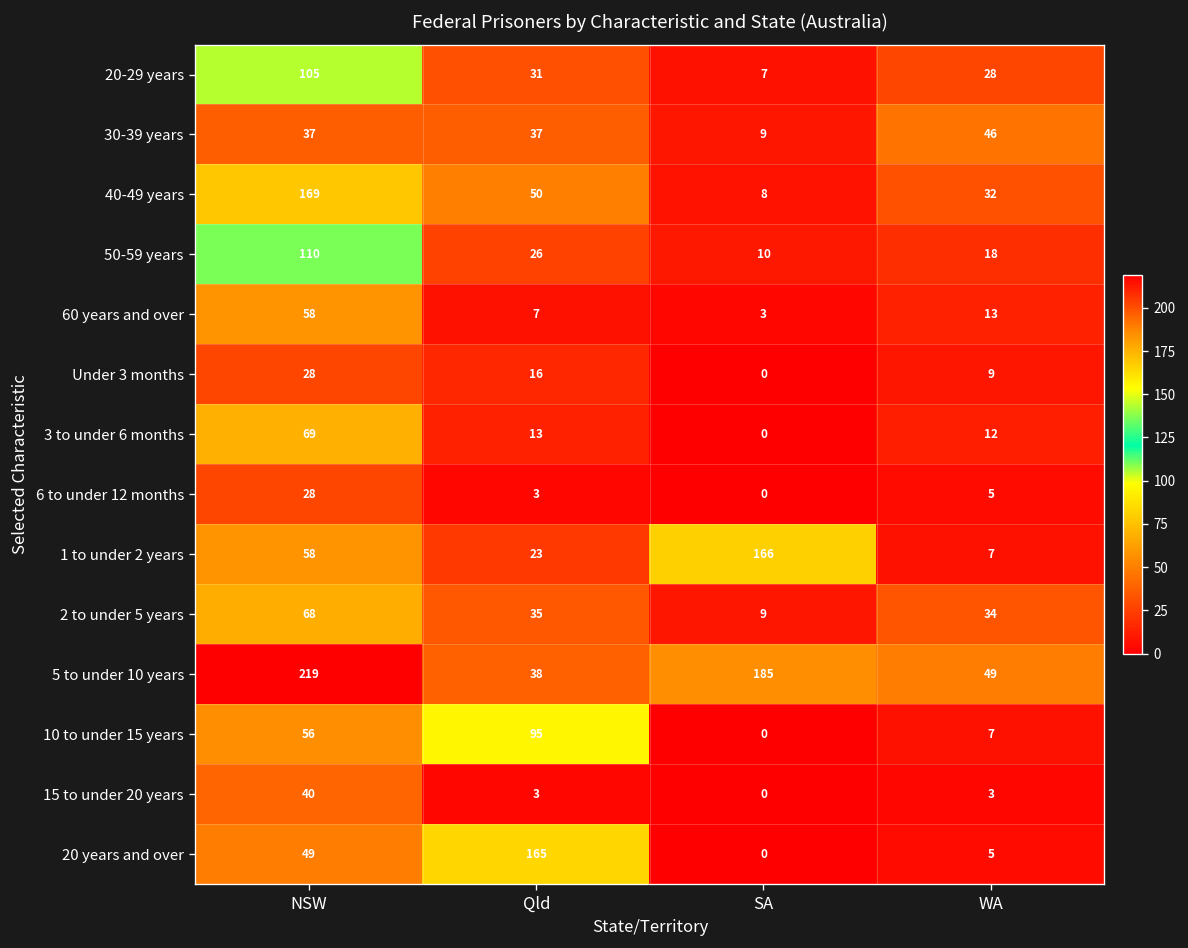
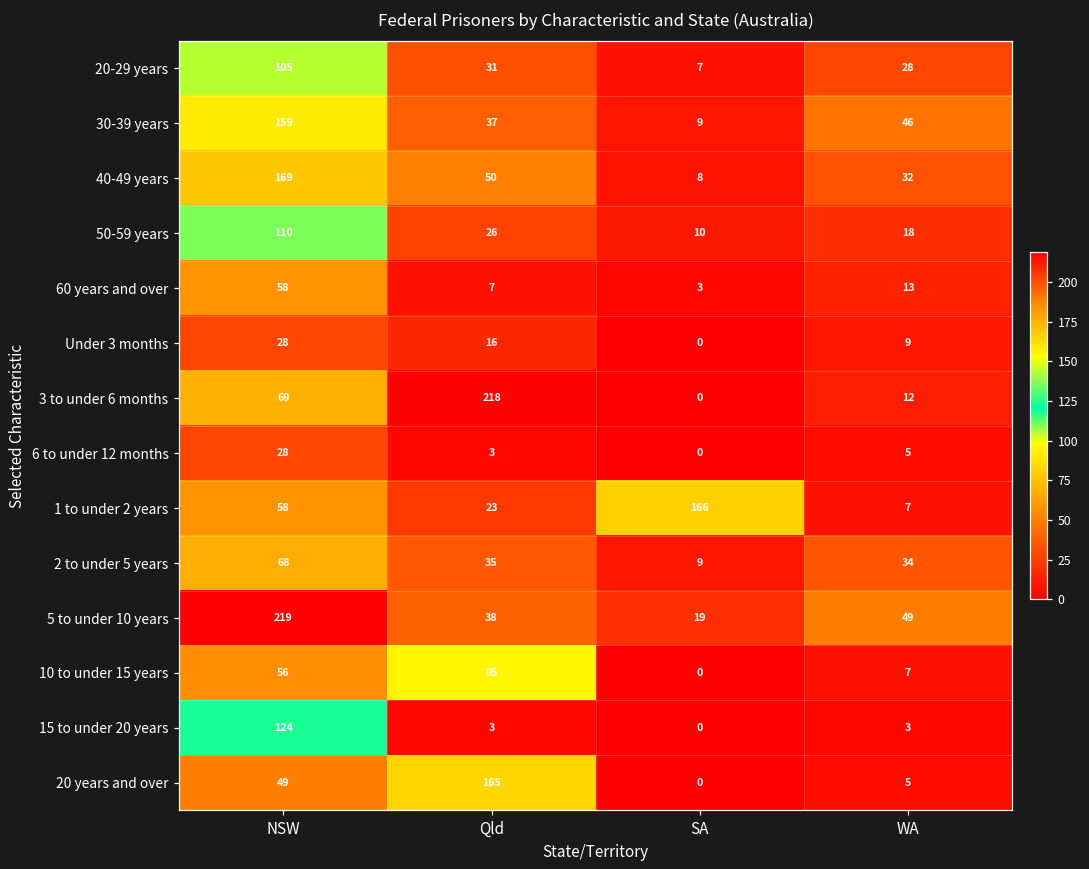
30-39 years, NSW: 37 -> 159
3 to under 6 months, Qld: 13 -> 218
5 to under 10 years, SA: 185 -> 19
15 to under 20 years, NSW: 40 -> 124
